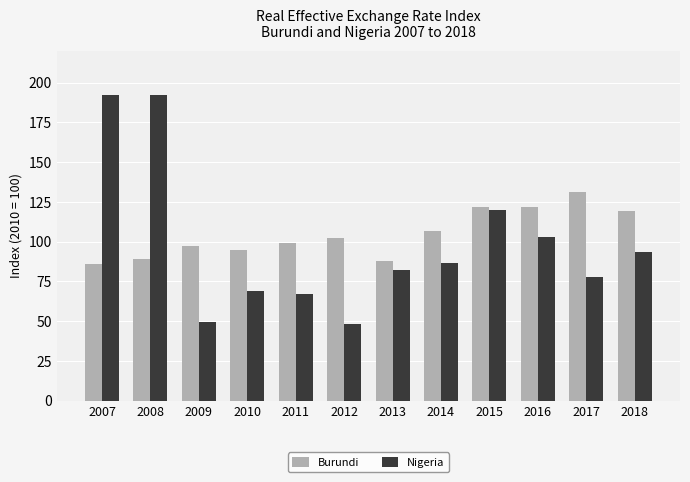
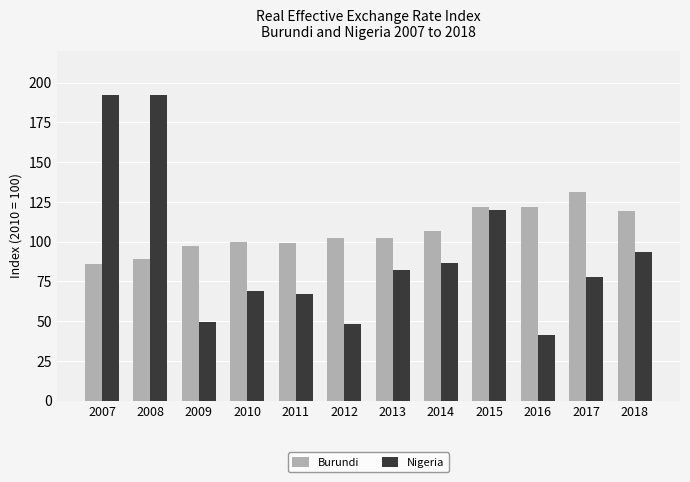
Burundi, 2010: 95 -> 100
Burundi, 2013: 88 -> 102
Nigeria, 2016: 103 -> 41
